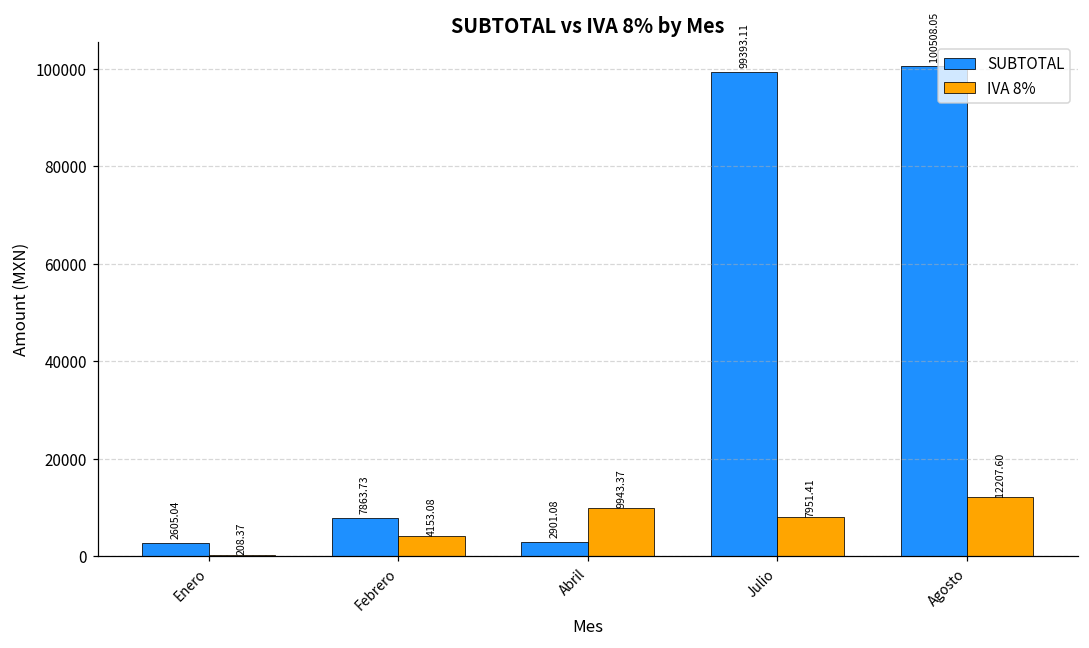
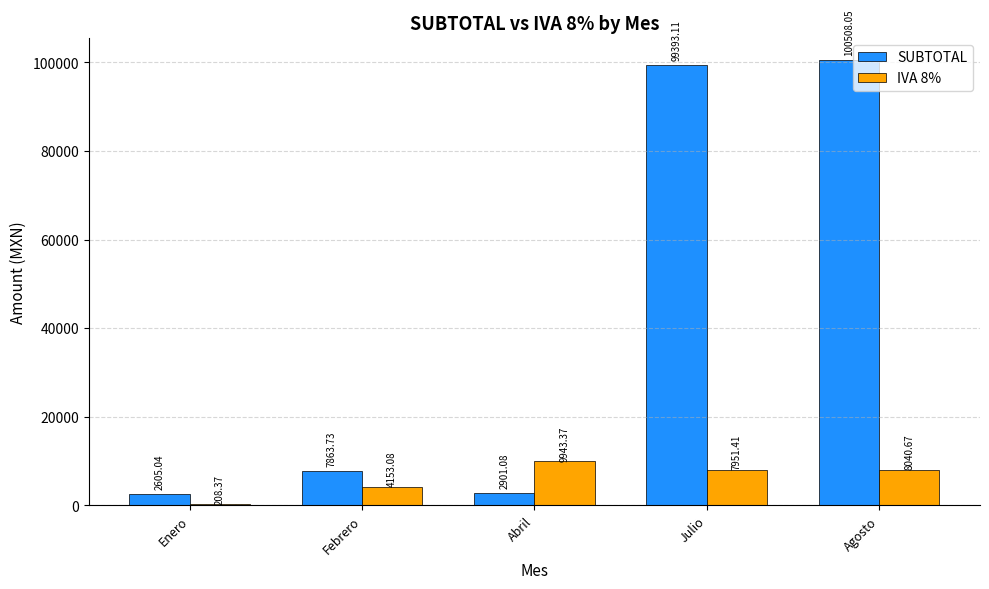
IVA 8%, Agosto: 12207.60 -> 8040.67
